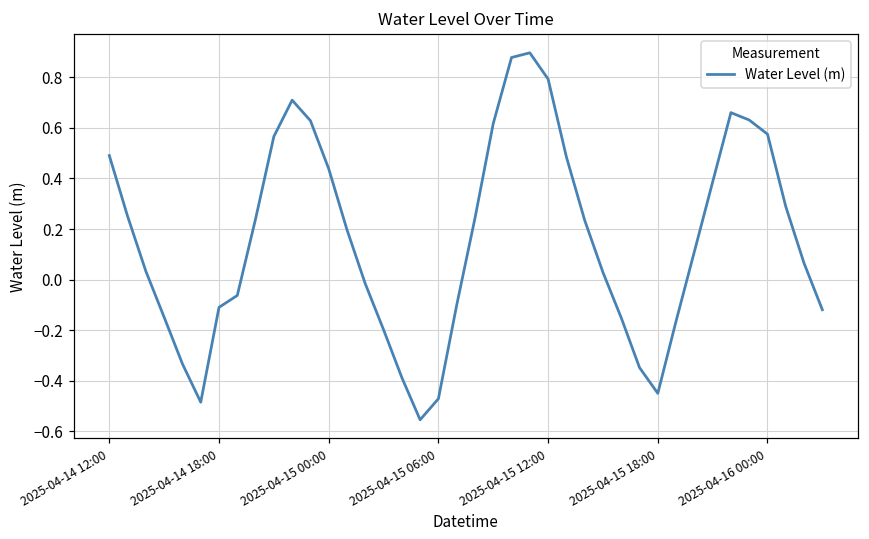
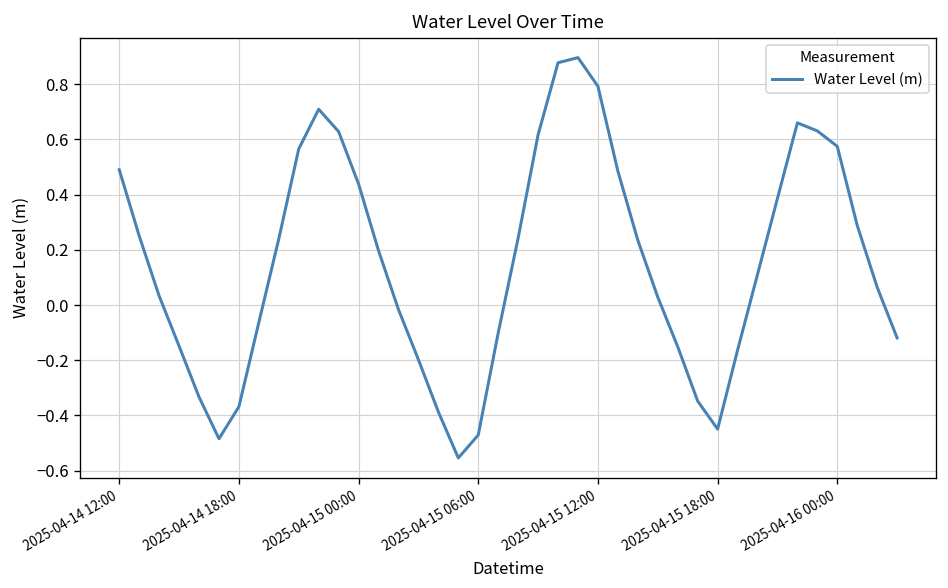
2025-04-14 18:00: -0.11 -> -0.37
